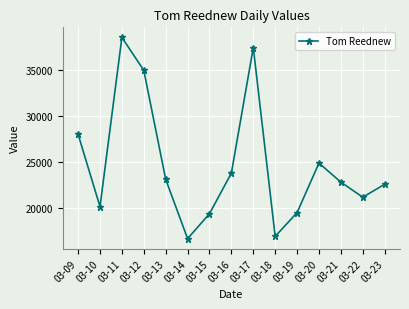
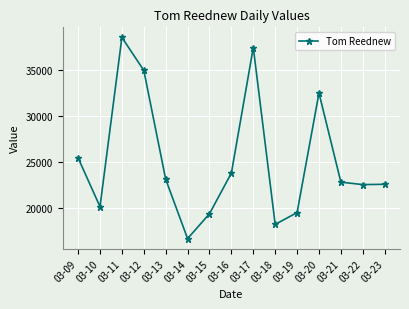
03-09: 28000 -> 25000
03-18: 17000 -> 18000
03-20: 25000 -> 33000
03-22: 21000 -> 23000
